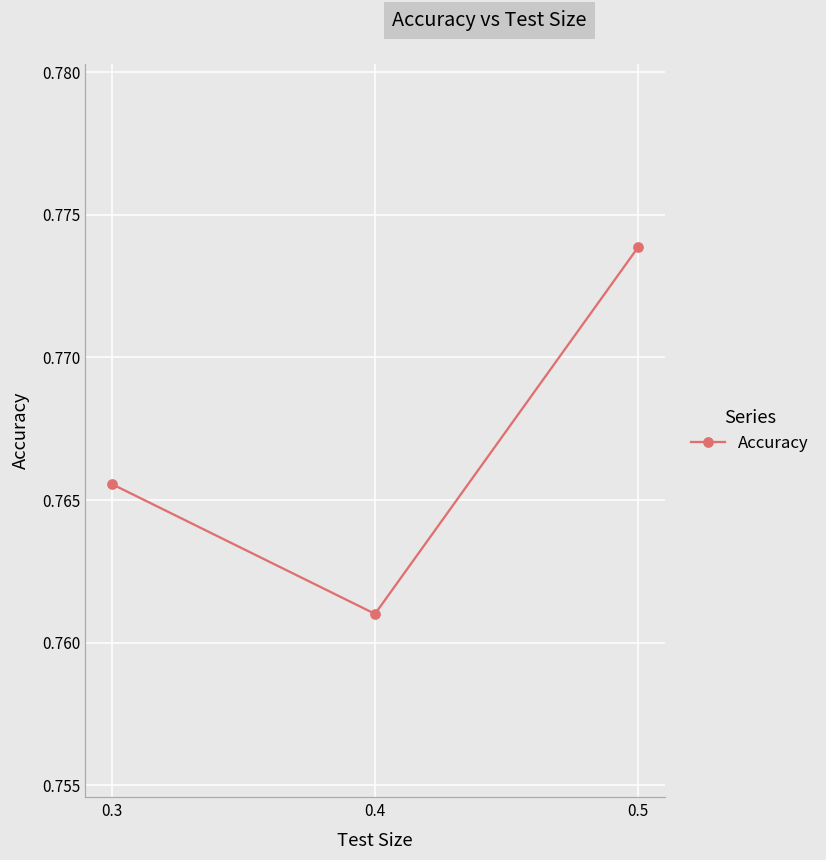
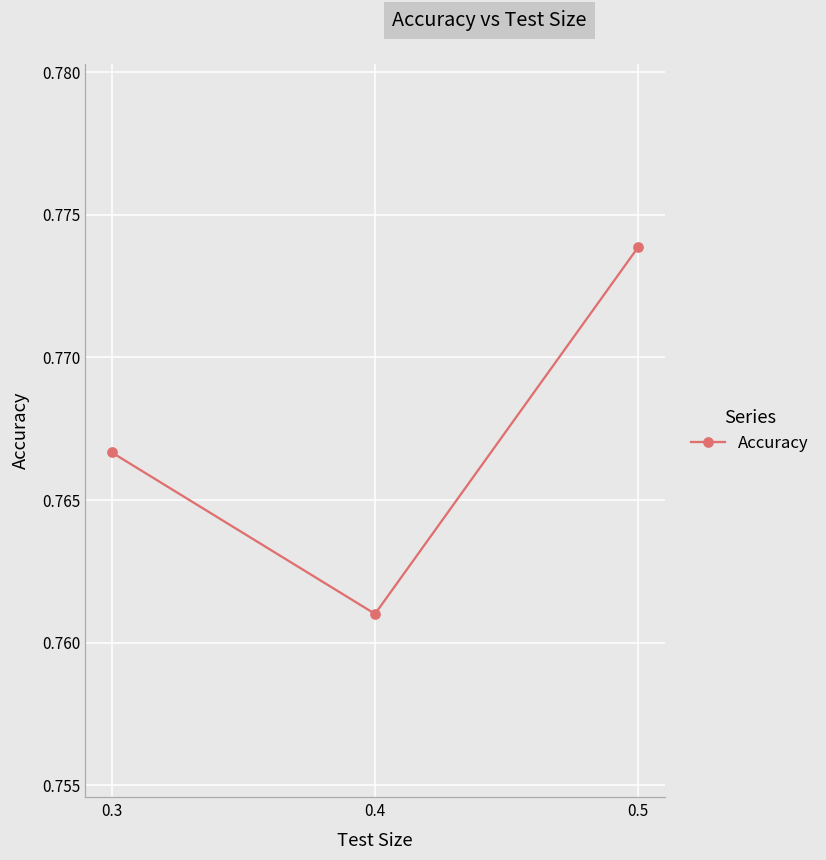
0.3: 0.7656 -> 0.7667
